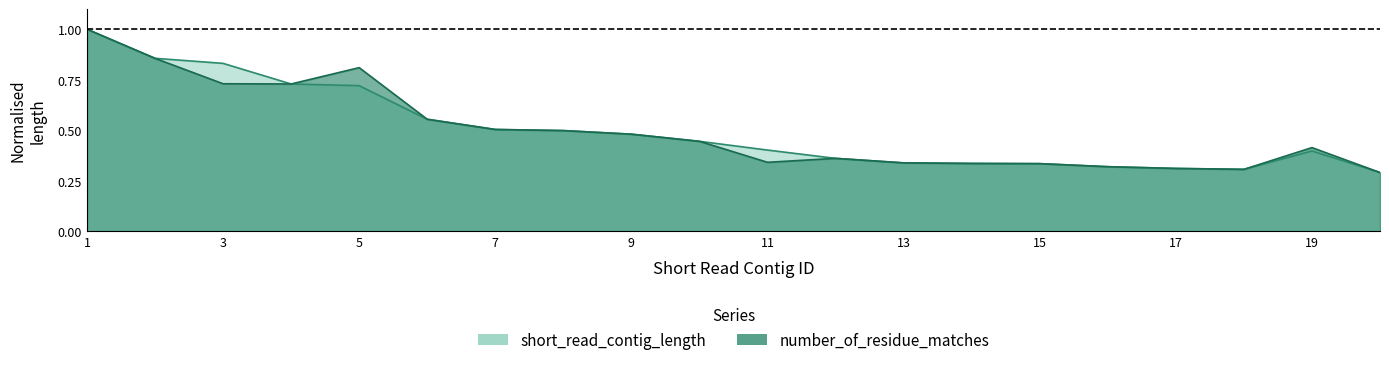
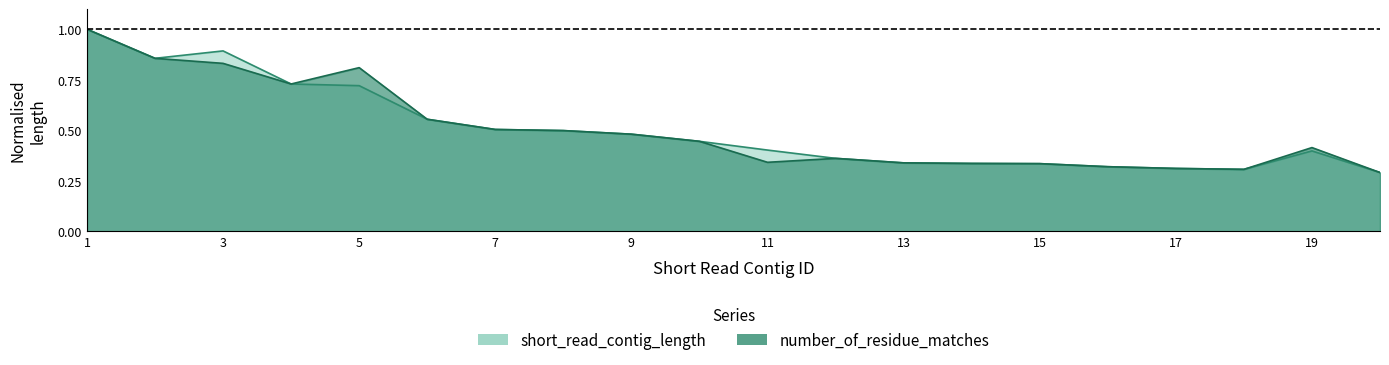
short_read_contig_length, 3: 0.83 -> 0.89
number_of_residue_matches, 3: 0.73 -> 0.83
